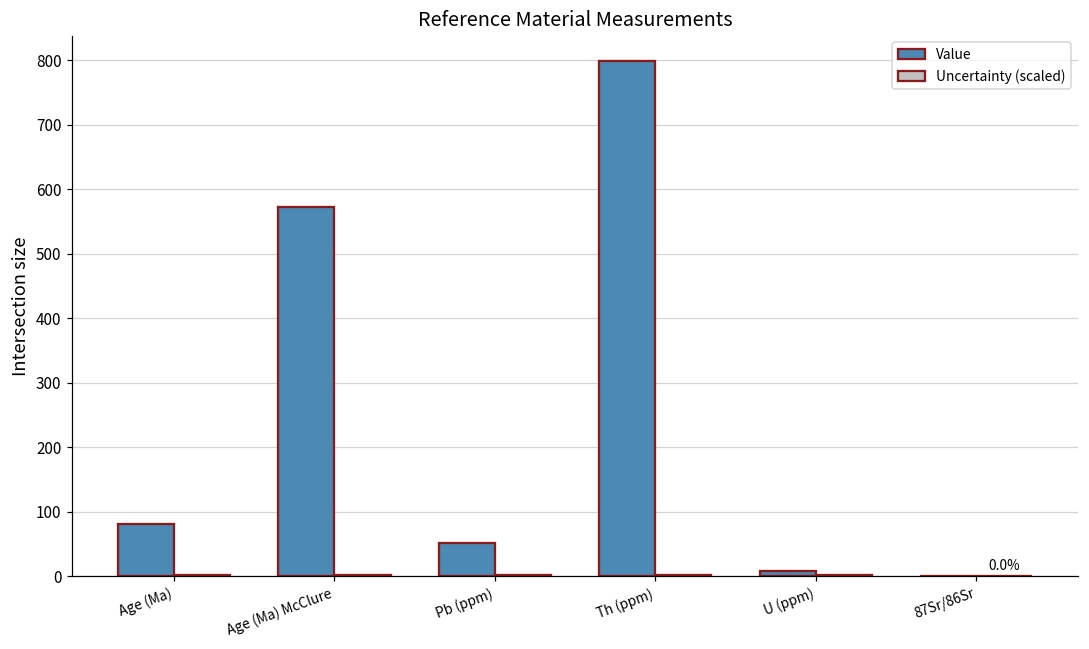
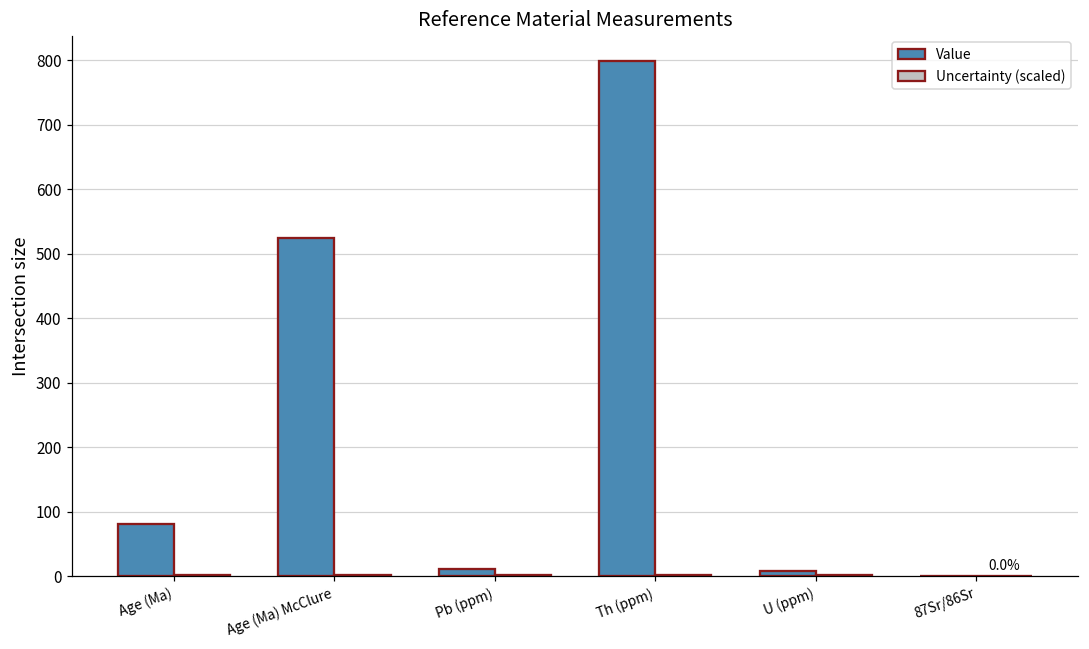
Value, Age (Ma) McClure: 570 -> 520
Value, Pb (ppm): 50 -> 10
